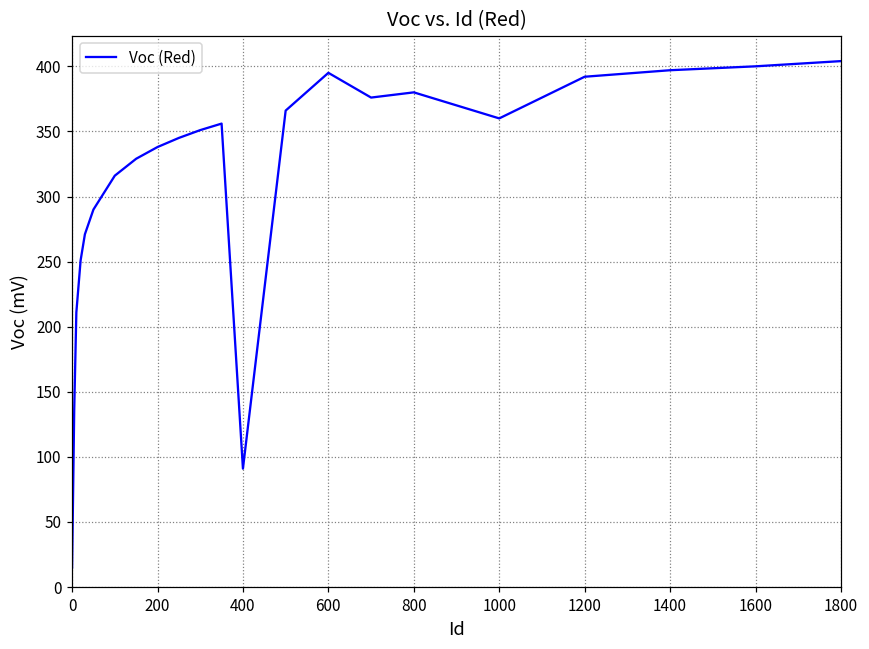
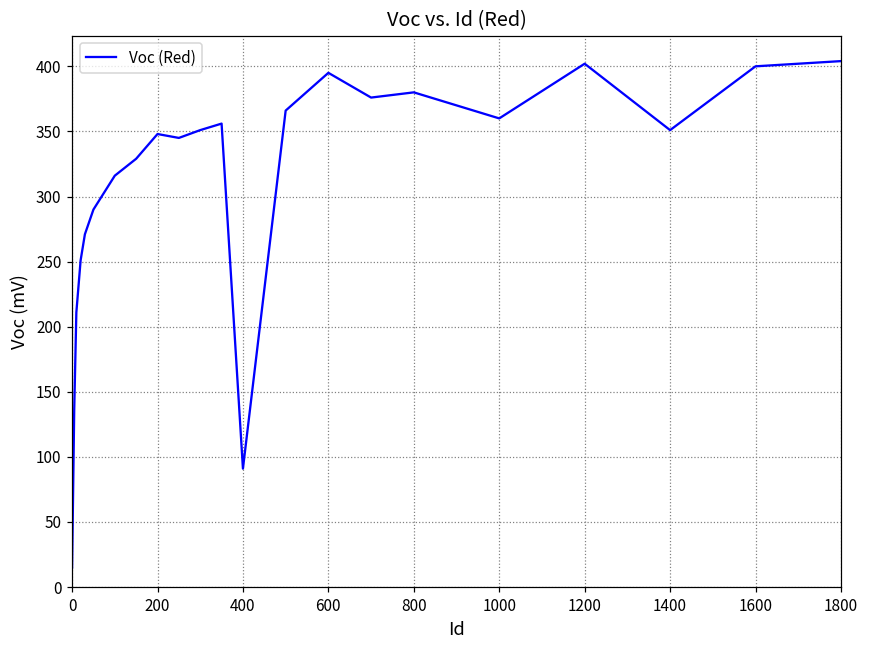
200: 338 -> 348
1200: 392 -> 402
1400: 397 -> 351
